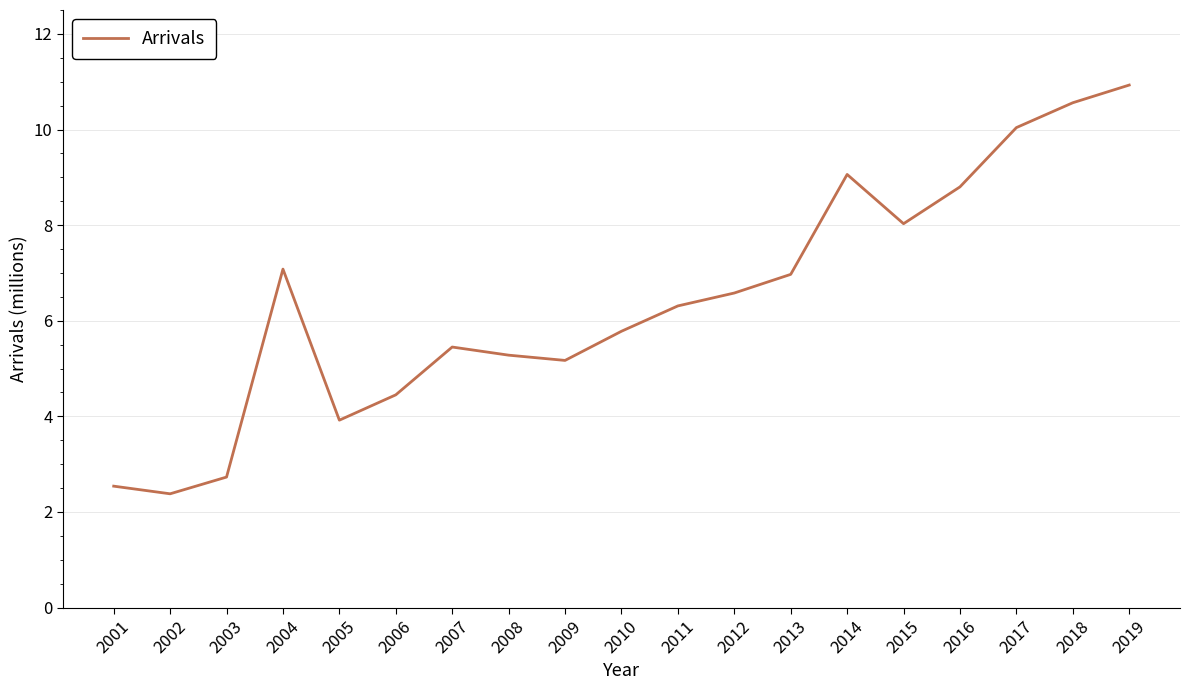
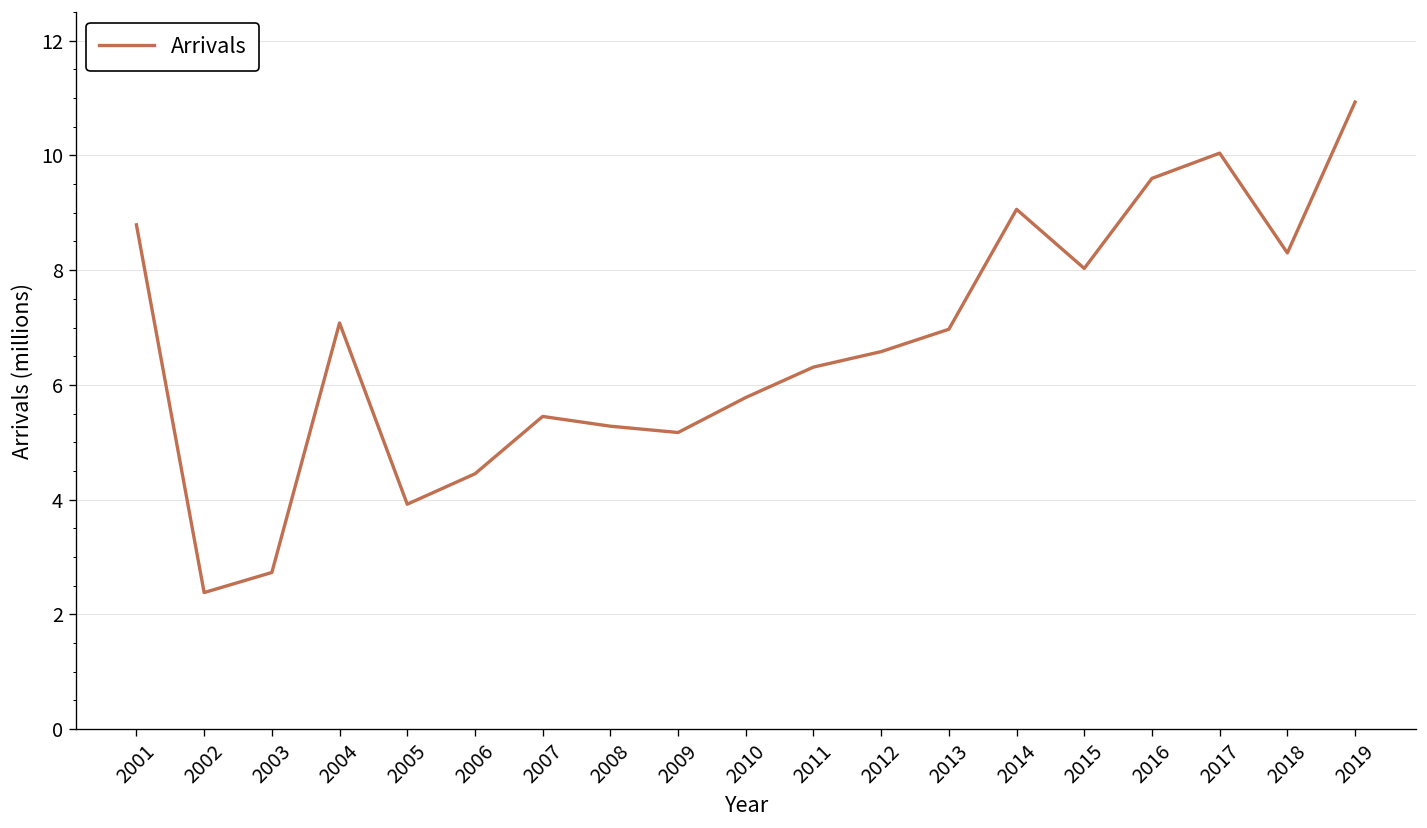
2001: 2.5 -> 8.8
2016: 8.8 -> 9.6
2018: 10.6 -> 8.3
